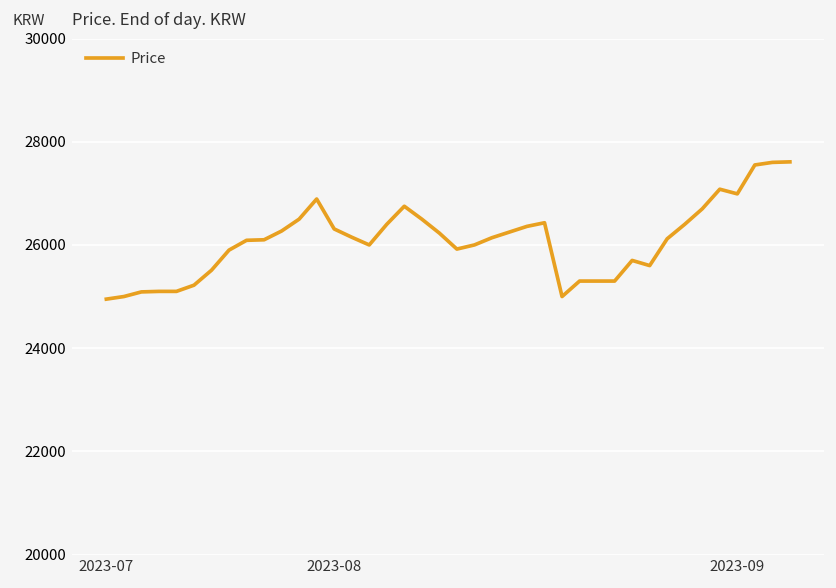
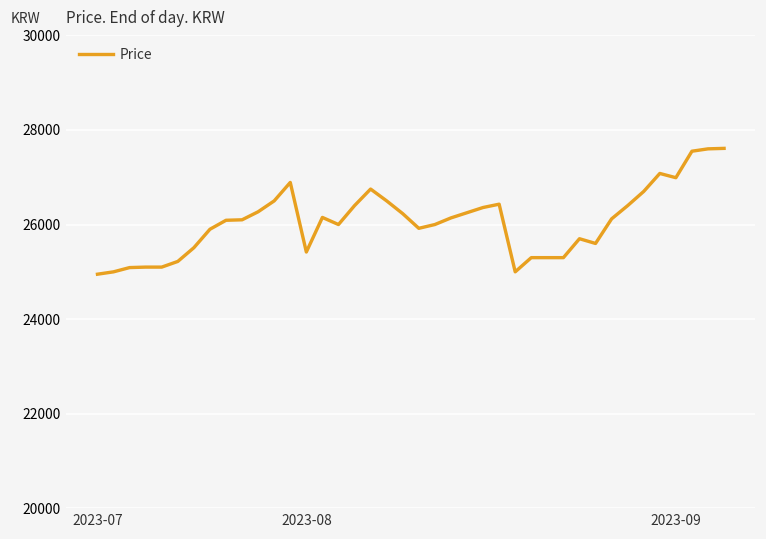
2023-08: 26300 -> 25400
